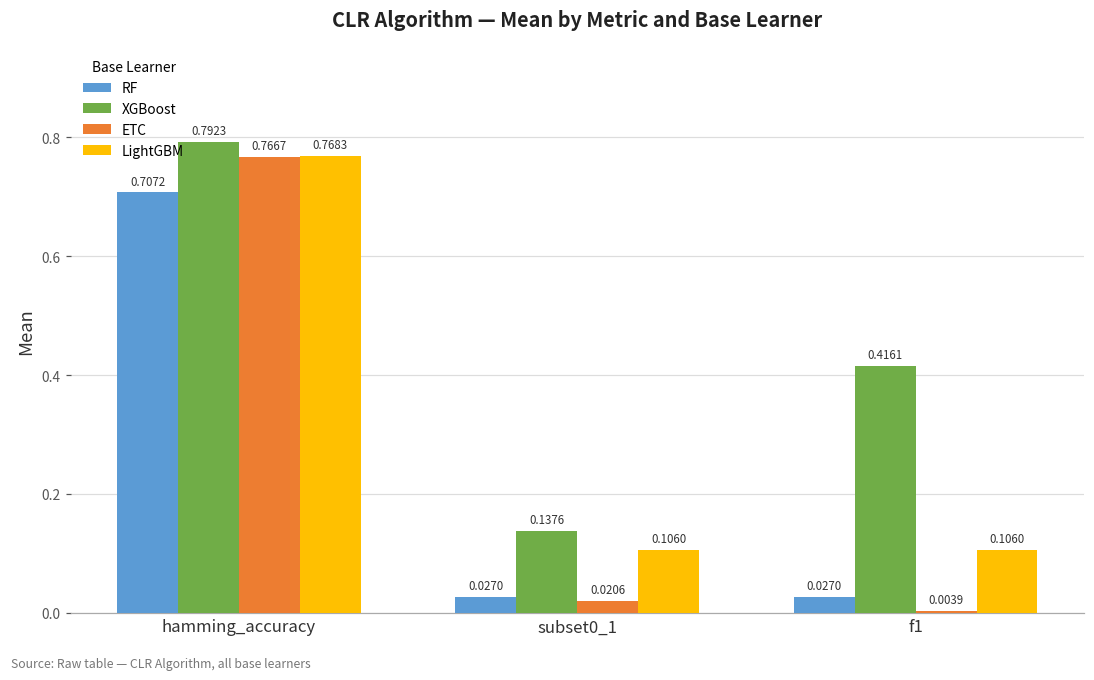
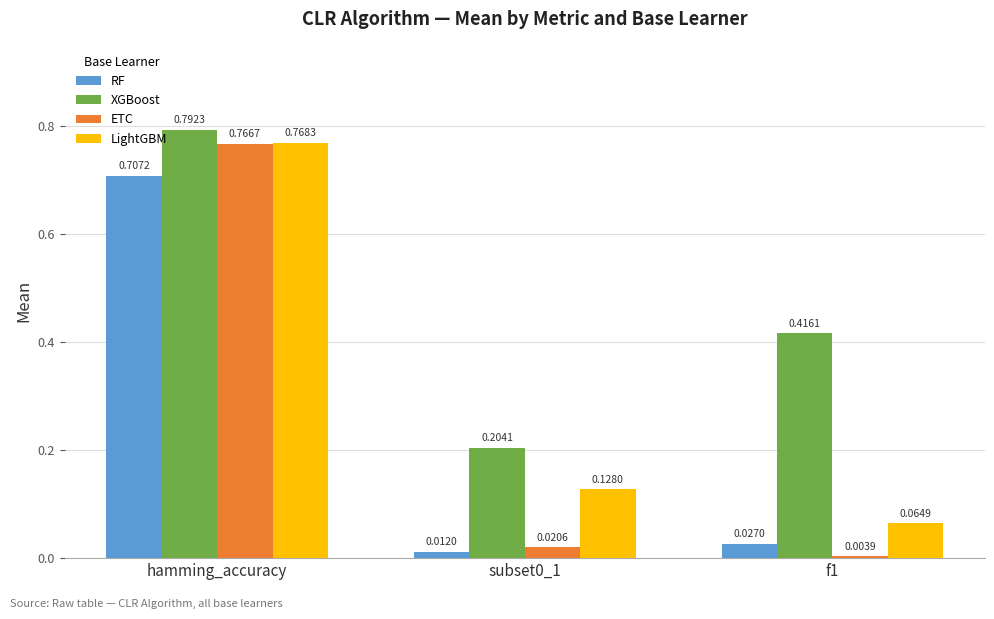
RF, subset0_1: 0.0270 -> 0.0120
XGBoost, subset0_1: 0.1376 -> 0.2041
LightGBM, subset0_1: 0.1060 -> 0.1280
LightGBM, f1: 0.1060 -> 0.0649
